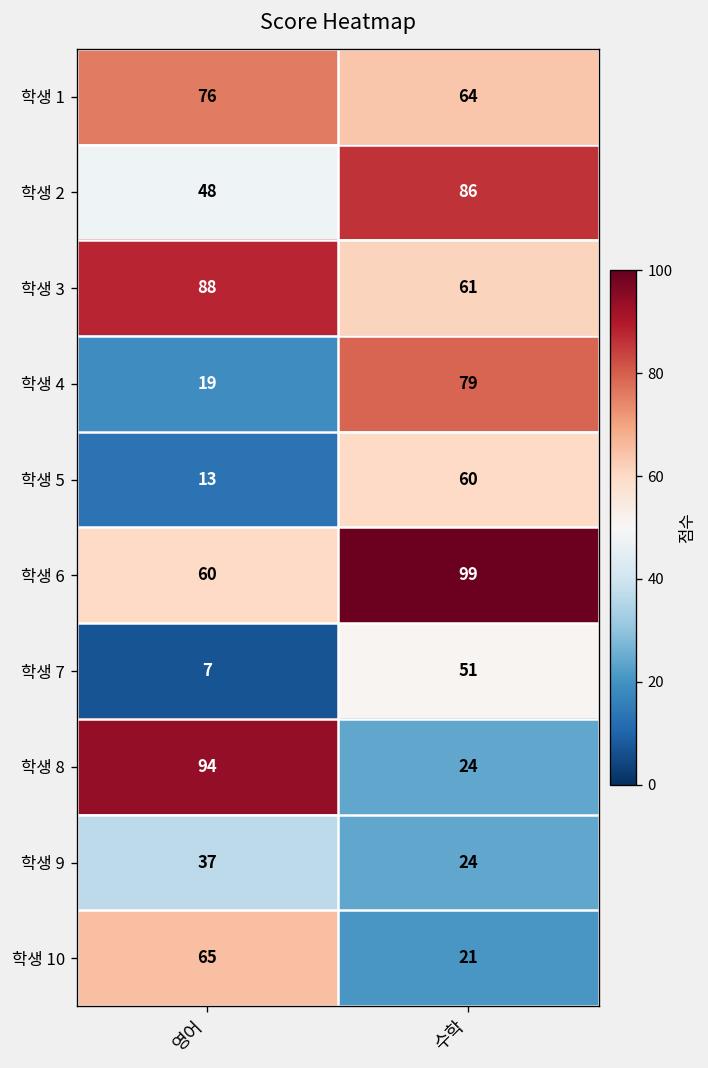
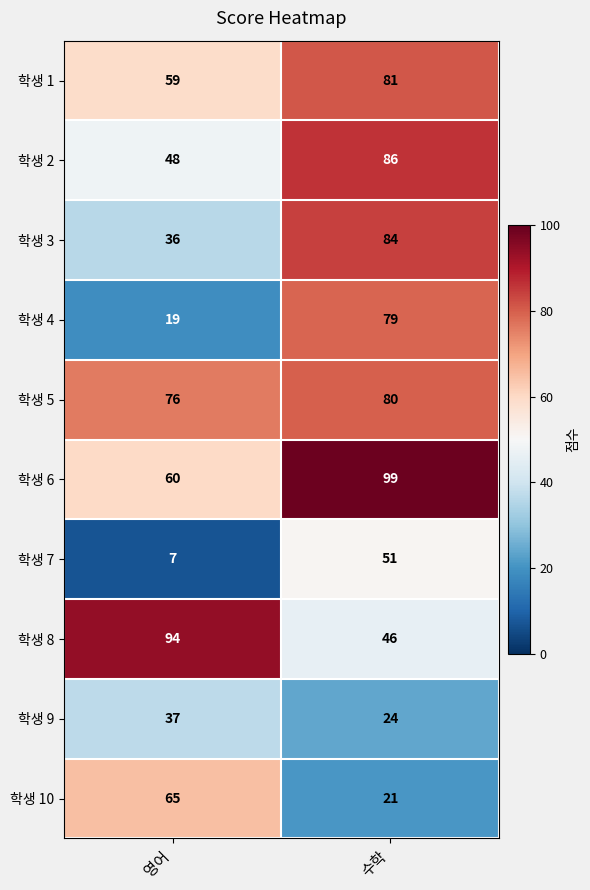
학생 1, 영어: 76 -> 59
학생 1, 수학: 64 -> 81
학생 3, 영어: 88 -> 36
학생 3, 수학: 61 -> 84
학생 5, 영어: 13 -> 76
학생 5, 수학: 60 -> 80
학생 8, 수학: 24 -> 46
